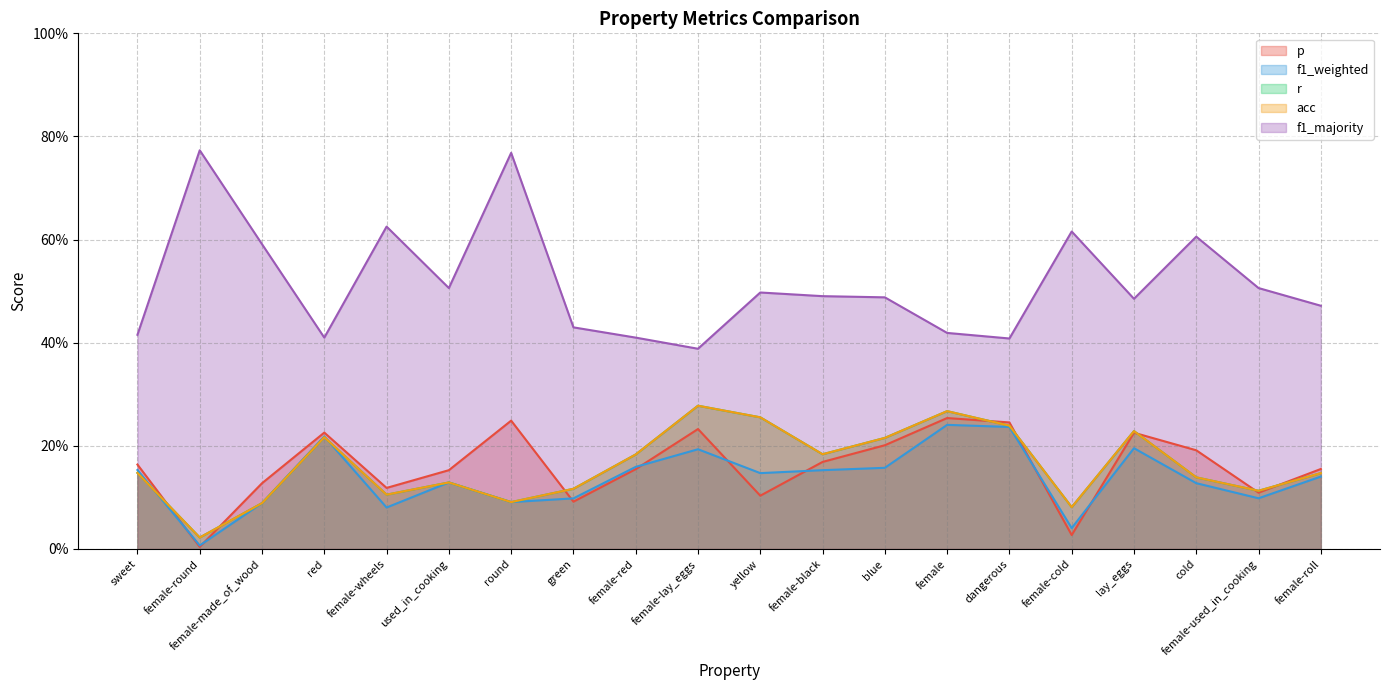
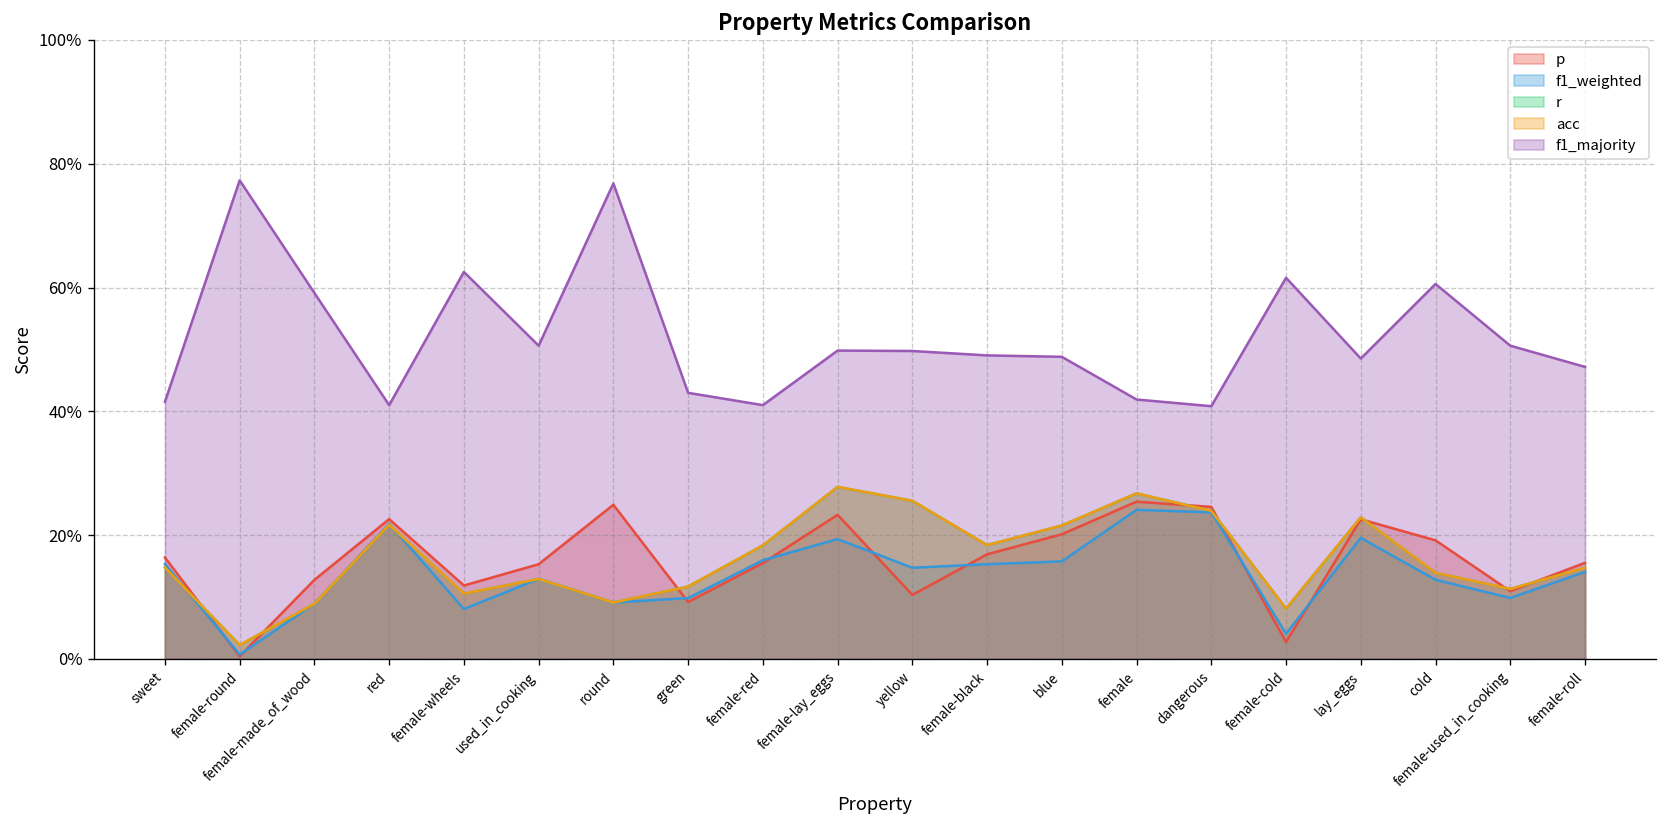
f1_majority, female-lay_eggs: 39% -> 50%
